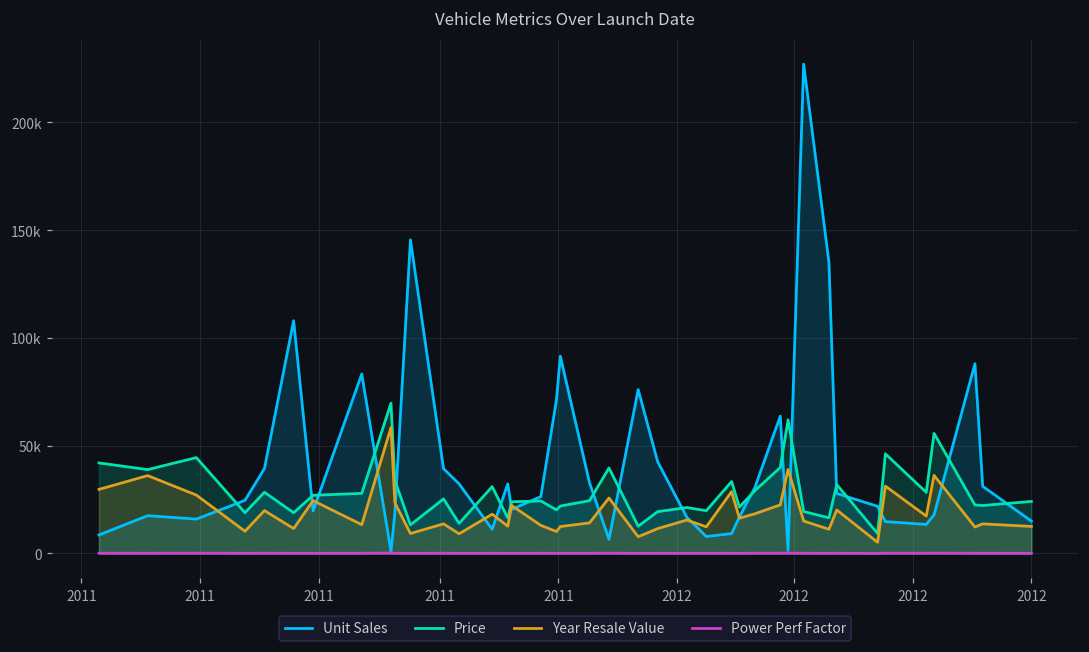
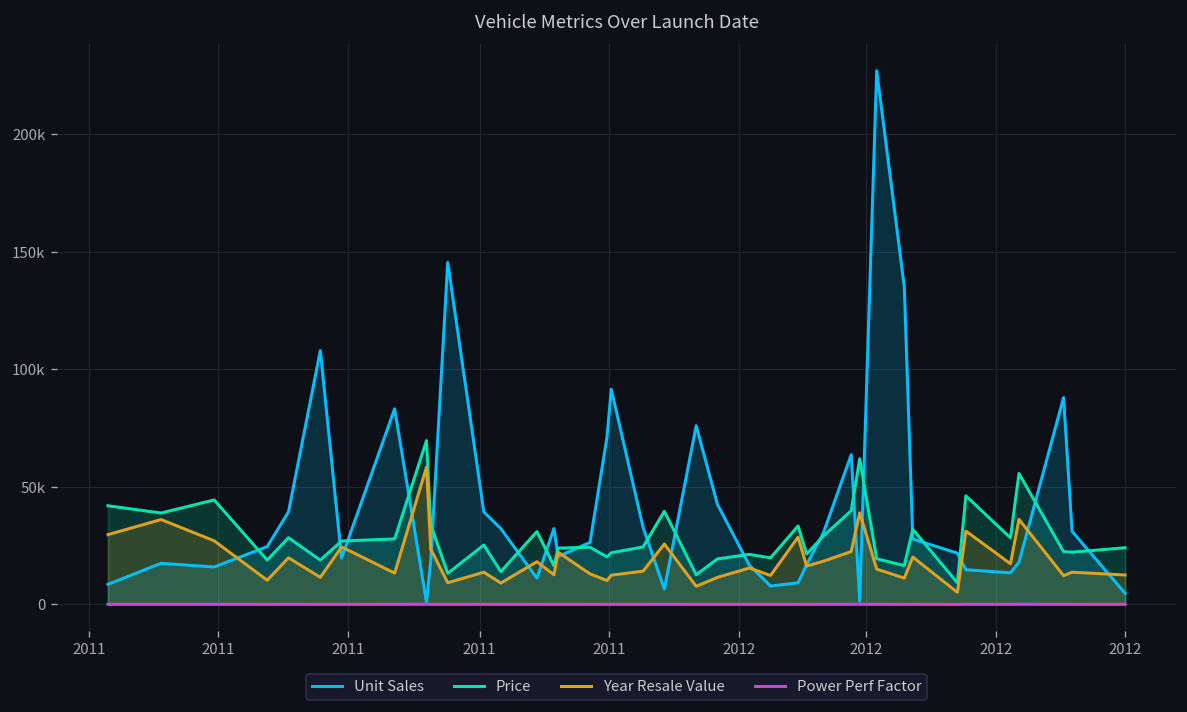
Unit Sales, 2012: 15000 -> 5000
